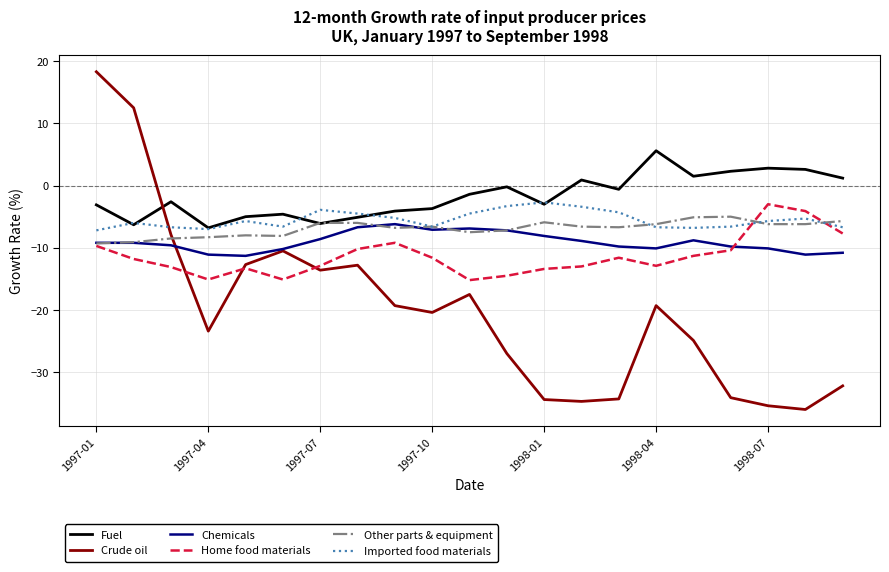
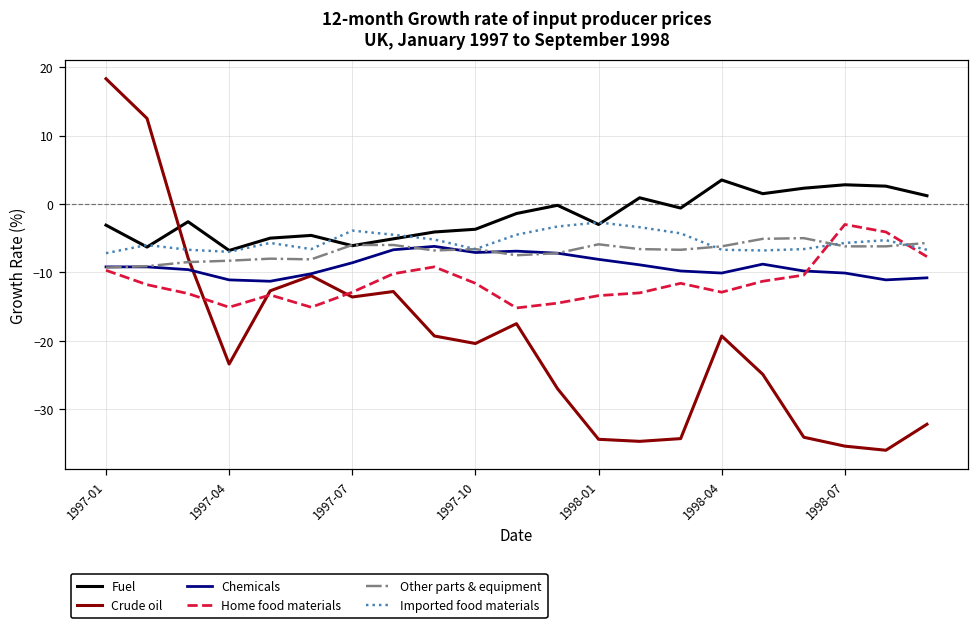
Fuel, 1998-04: 6 -> 4
